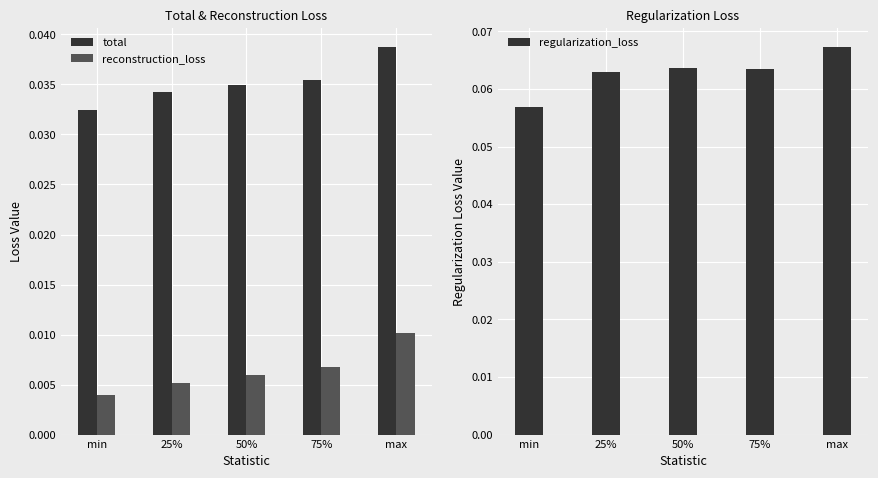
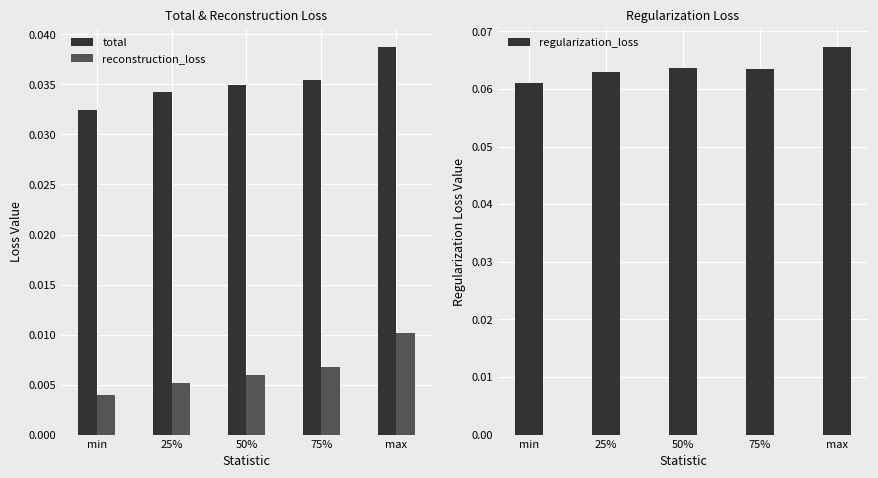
Regularization Loss, min: 0.057 -> 0.061
